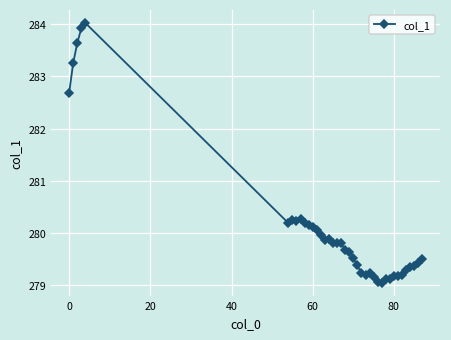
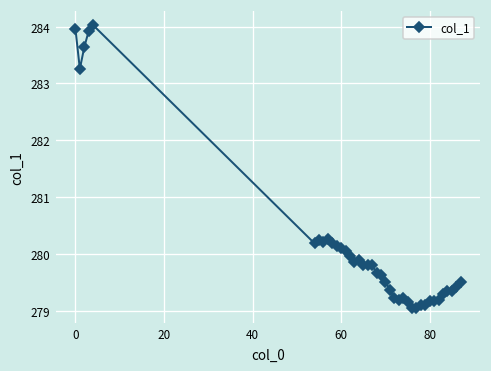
0: 282.7 -> 284.0
